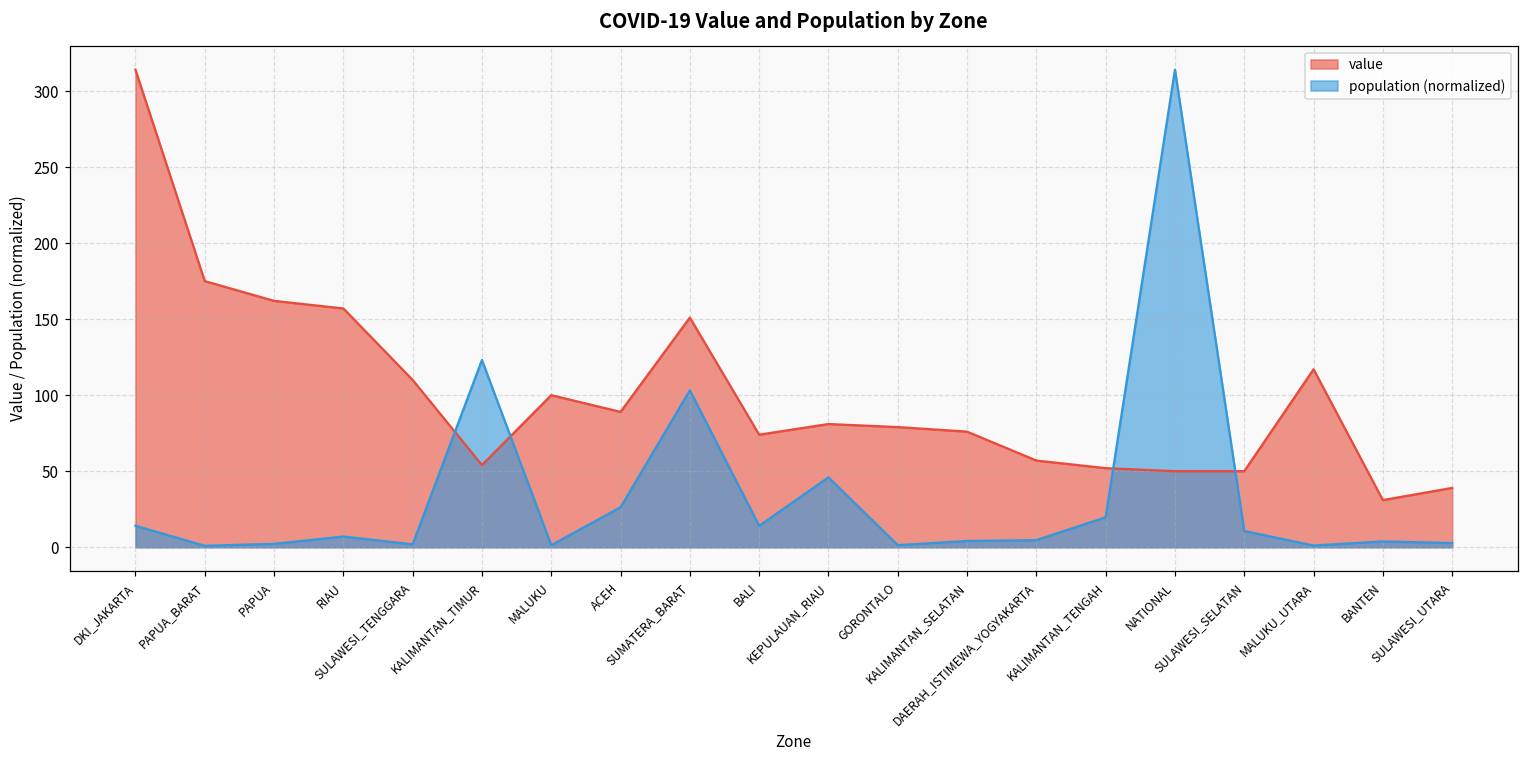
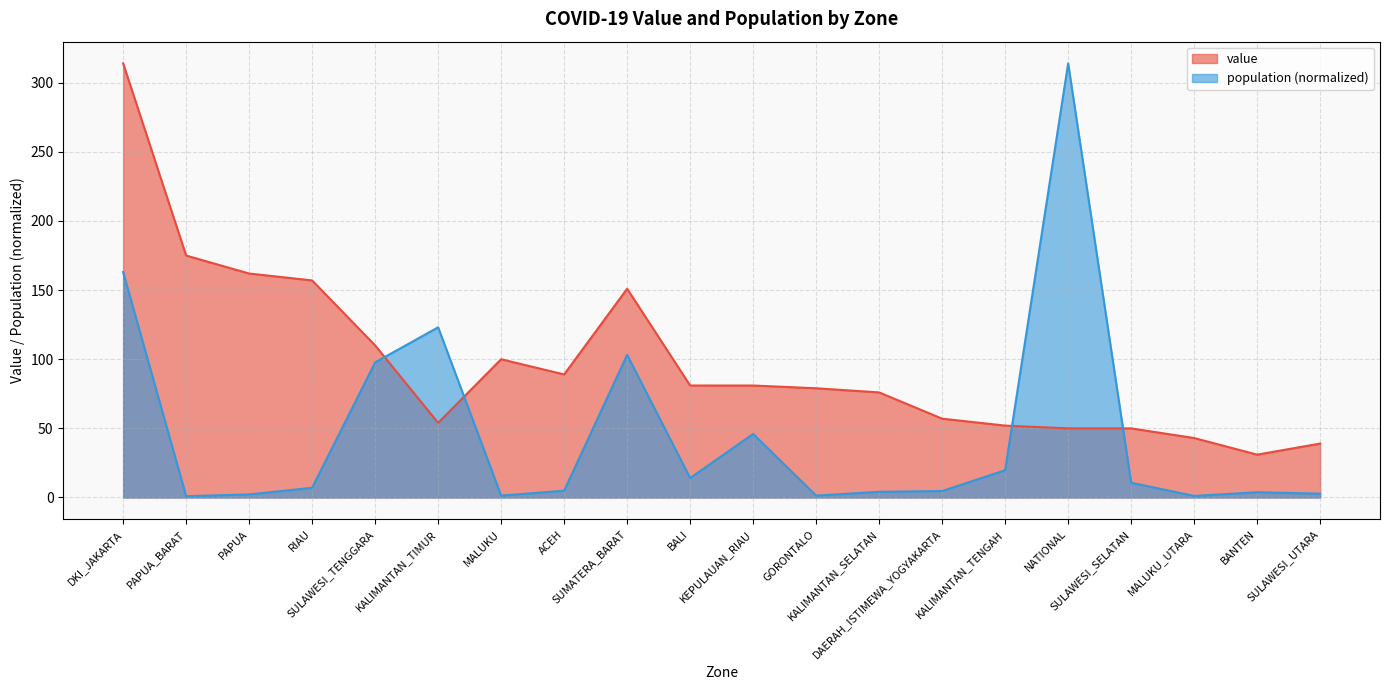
population (normalized), DKI_JAKARTA: 14 -> 163
population (normalized), SULAWESI_TENGGARA: 2 -> 98
population (normalized), ACEH: 26 -> 5
value, BALI: 74 -> 81
value, MALUKU_UTARA: 117 -> 43
